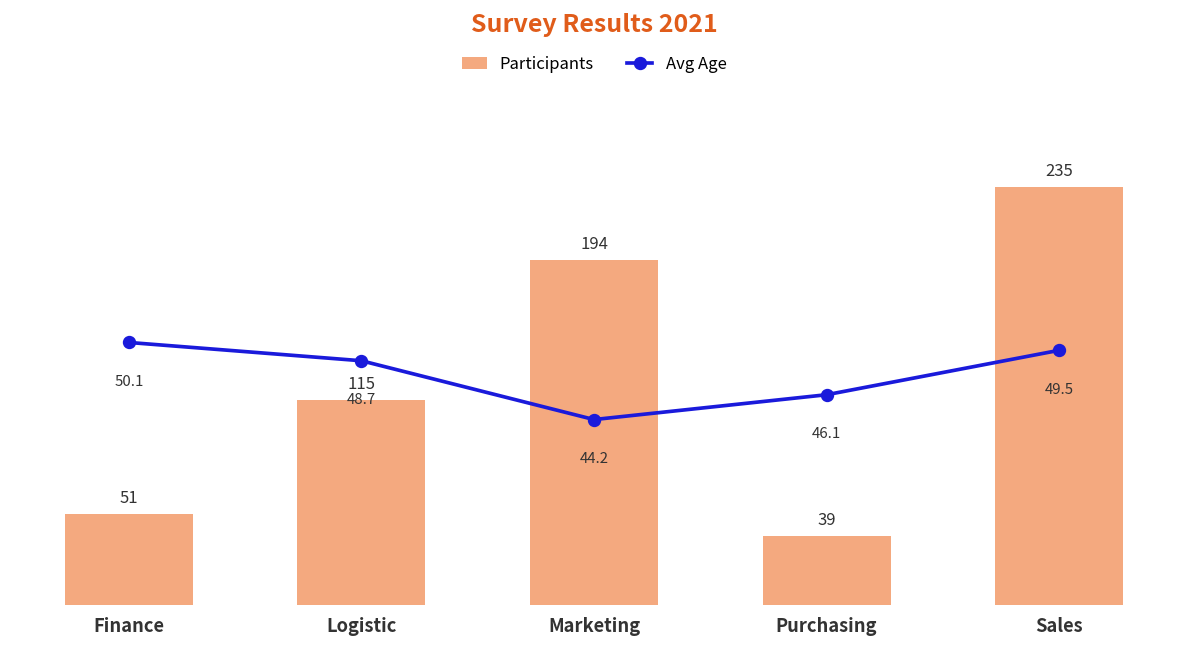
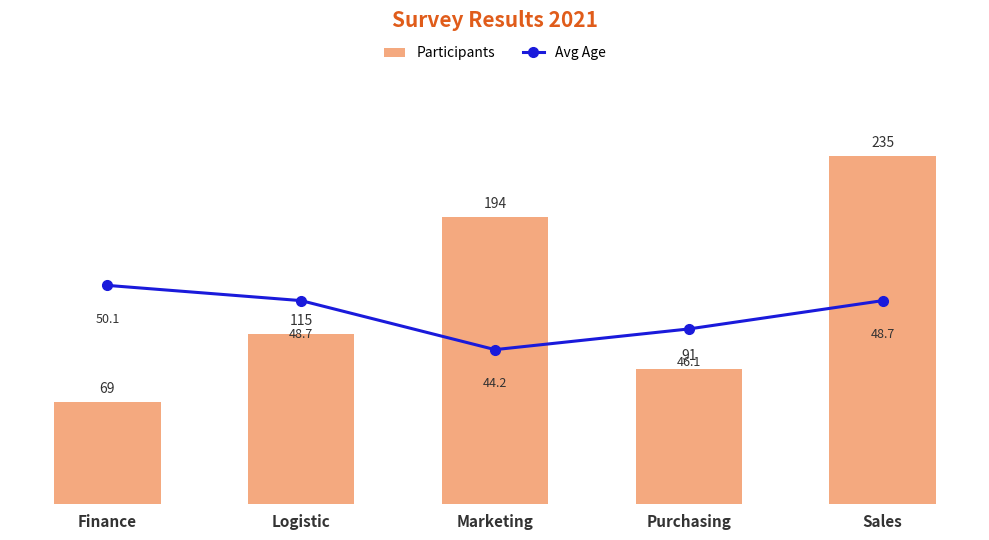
Participants, Finance: 51 -> 69
Participants, Purchasing: 39 -> 91
Avg Age, Sales: 49.5 -> 48.7
